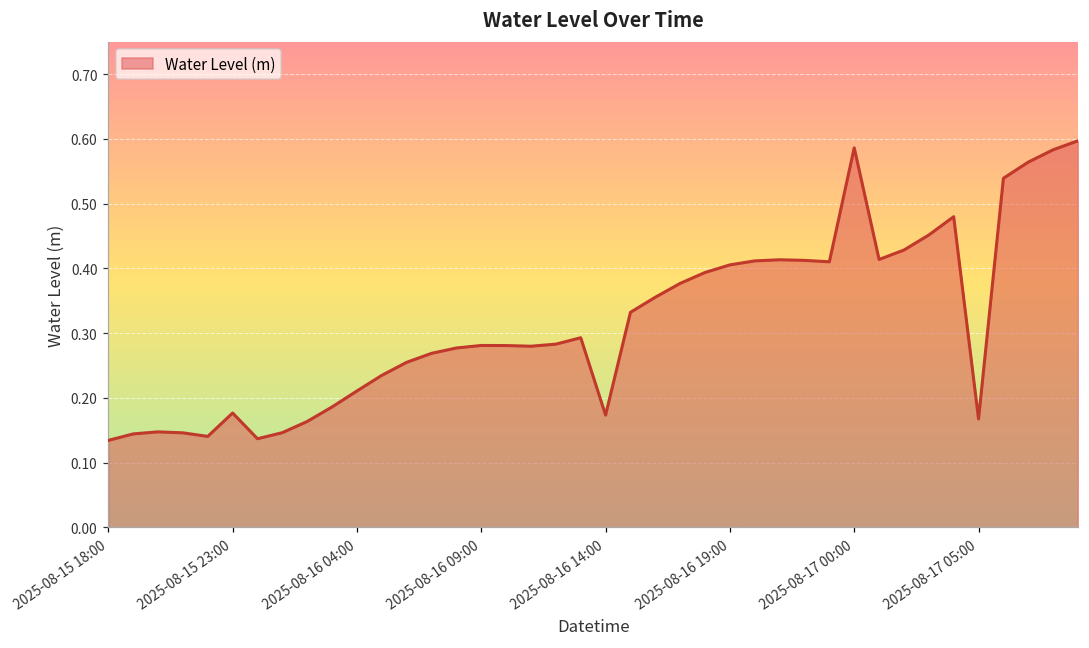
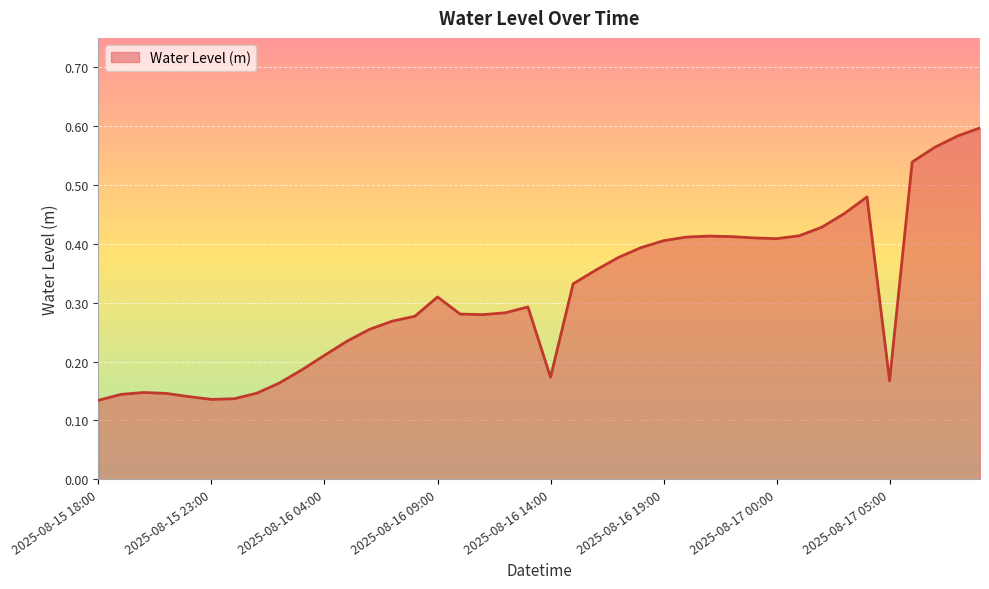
2025-08-15 23:00: 0.18 -> 0.14
2025-08-16 09:00: 0.28 -> 0.31
2025-08-17 00:00: 0.59 -> 0.41
